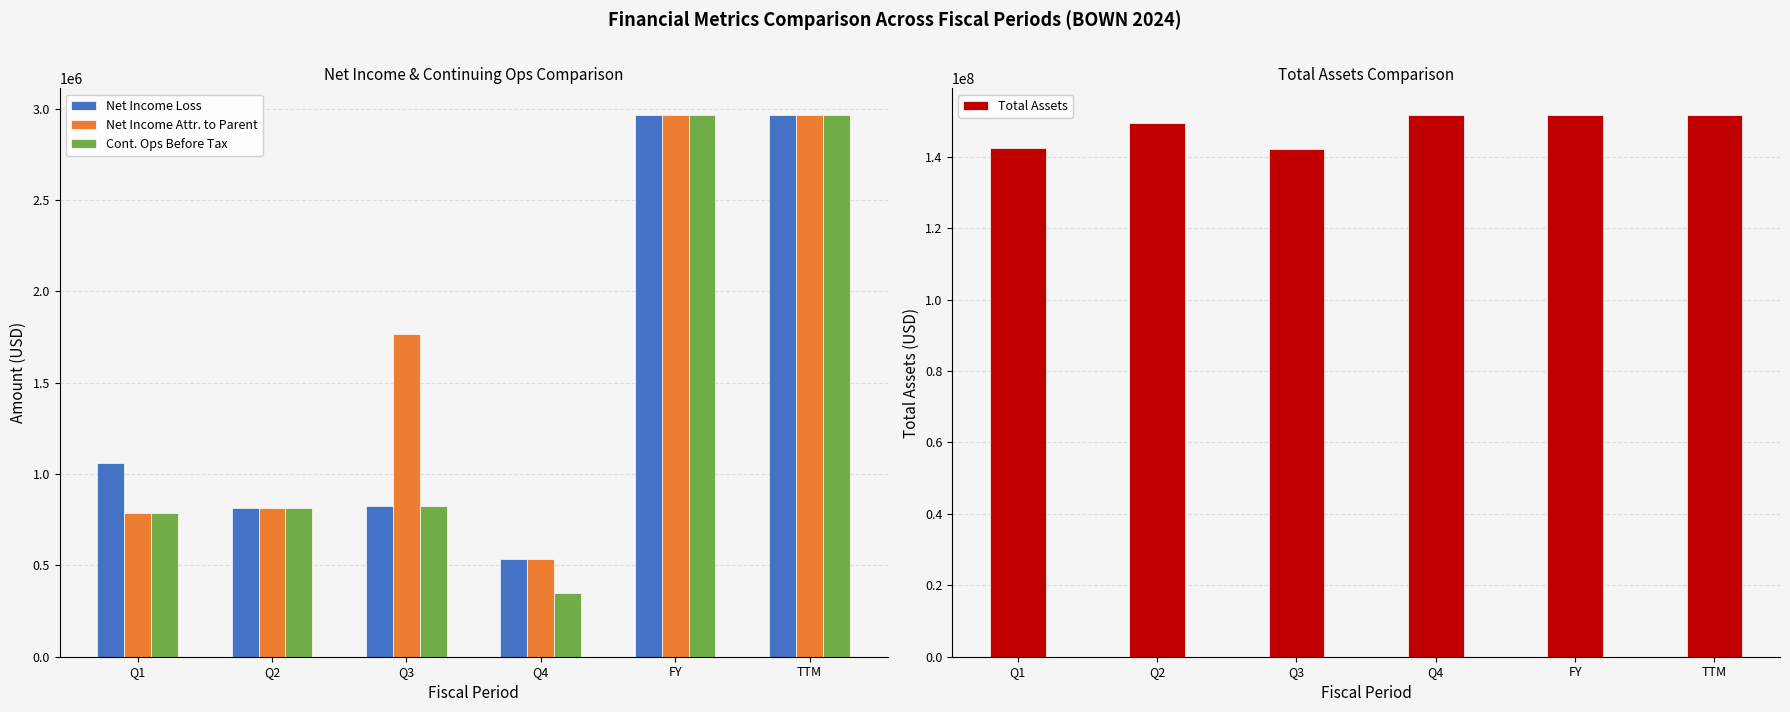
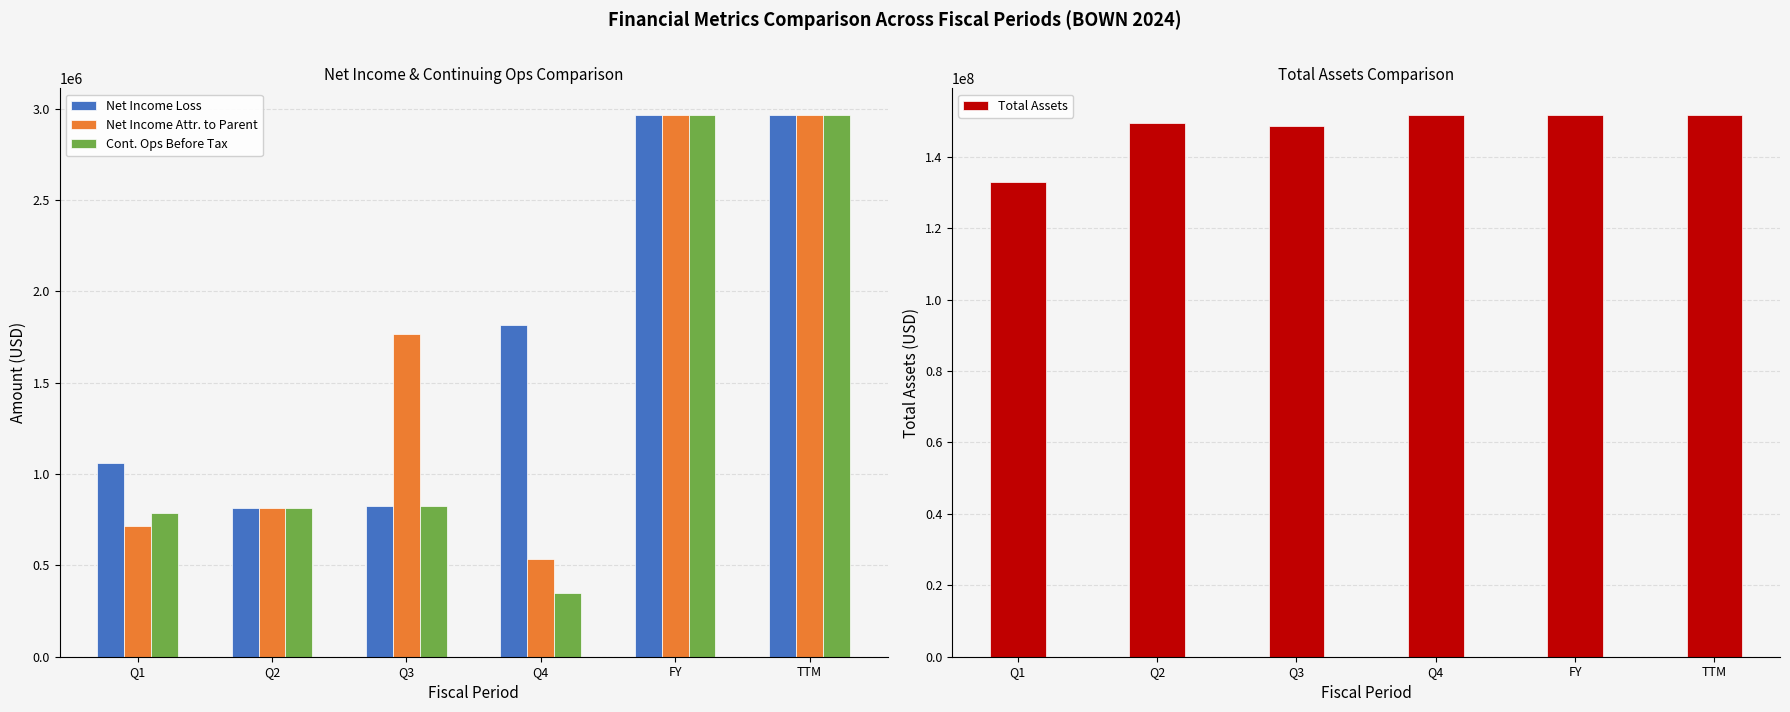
Net Income & Continuing Ops Comparison, Net Income Attr. to Parent, Q1: 790000 -> 720000
Net Income & Continuing Ops Comparison, Net Income Loss, Q4: 540000 -> 1820000
Total Assets Comparison, Q1: 142000000 -> 133000000
Total Assets Comparison, Q3: 142000000 -> 148000000
